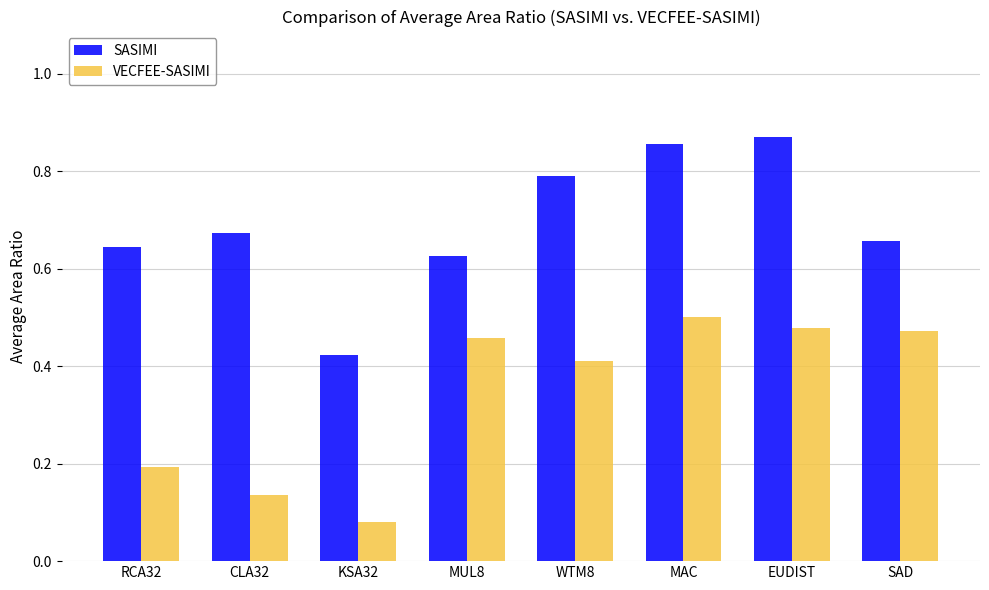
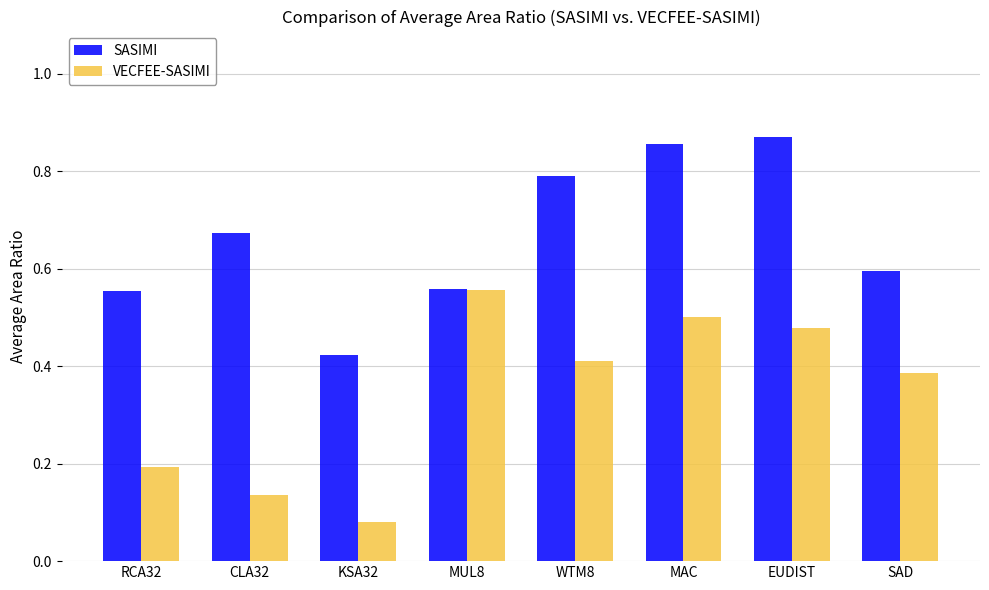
SASIMI, RCA32: 0.64 -> 0.56
SASIMI, MUL8: 0.63 -> 0.56
VECFEE-SASIMI, MUL8: 0.46 -> 0.56
SASIMI, SAD: 0.66 -> 0.60
VECFEE-SASIMI, SAD: 0.47 -> 0.39
